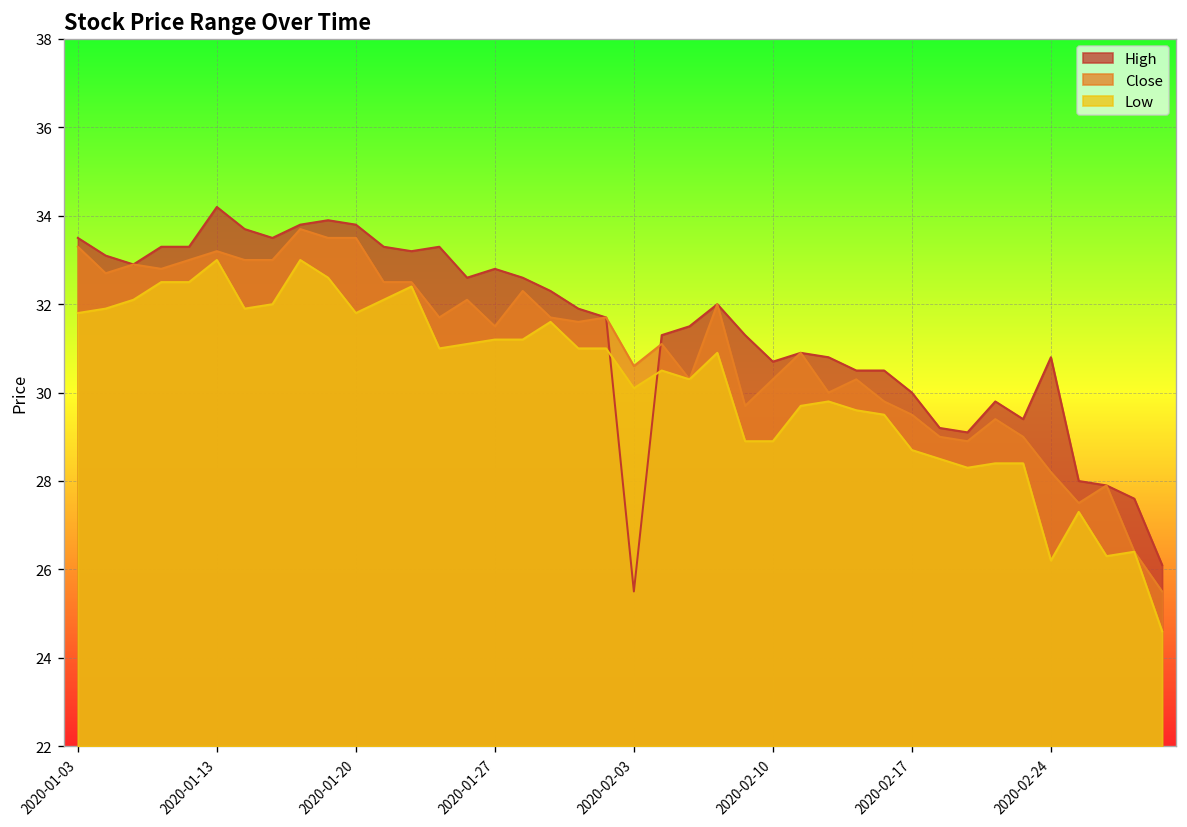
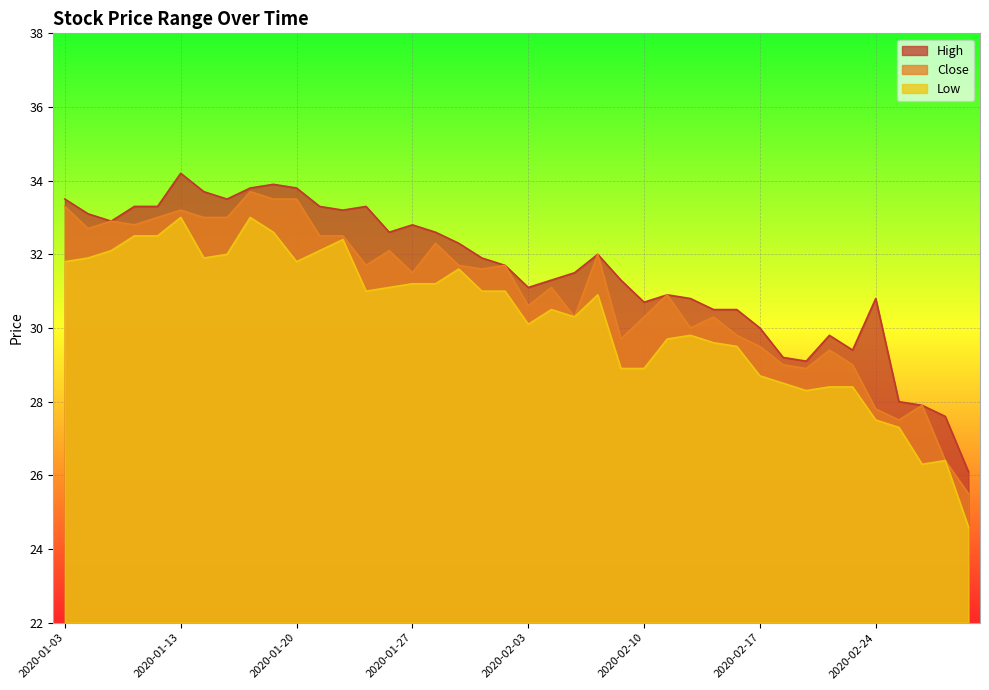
High, 2020-02-03: 25.5 -> 31.1
Close, 2020-02-24: 28.2 -> 27.8
Low, 2020-02-24: 26.2 -> 27.5
